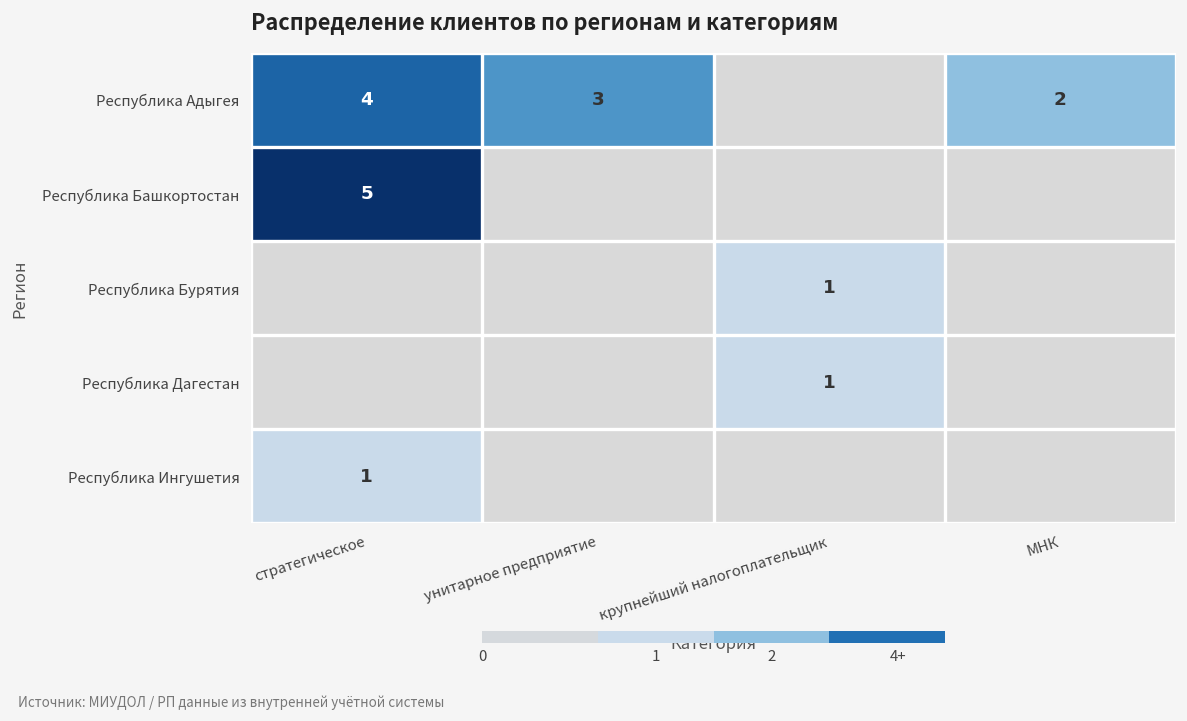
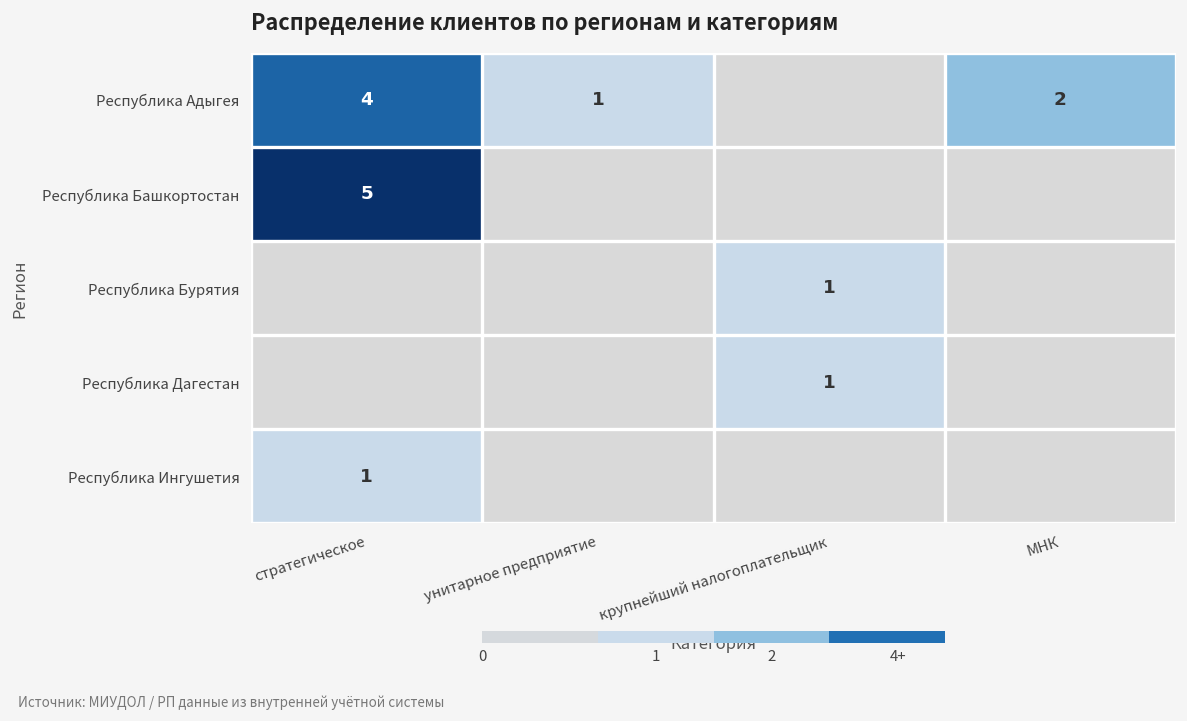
Республика Адыгея, унитарное предприятие: 3 -> 1
